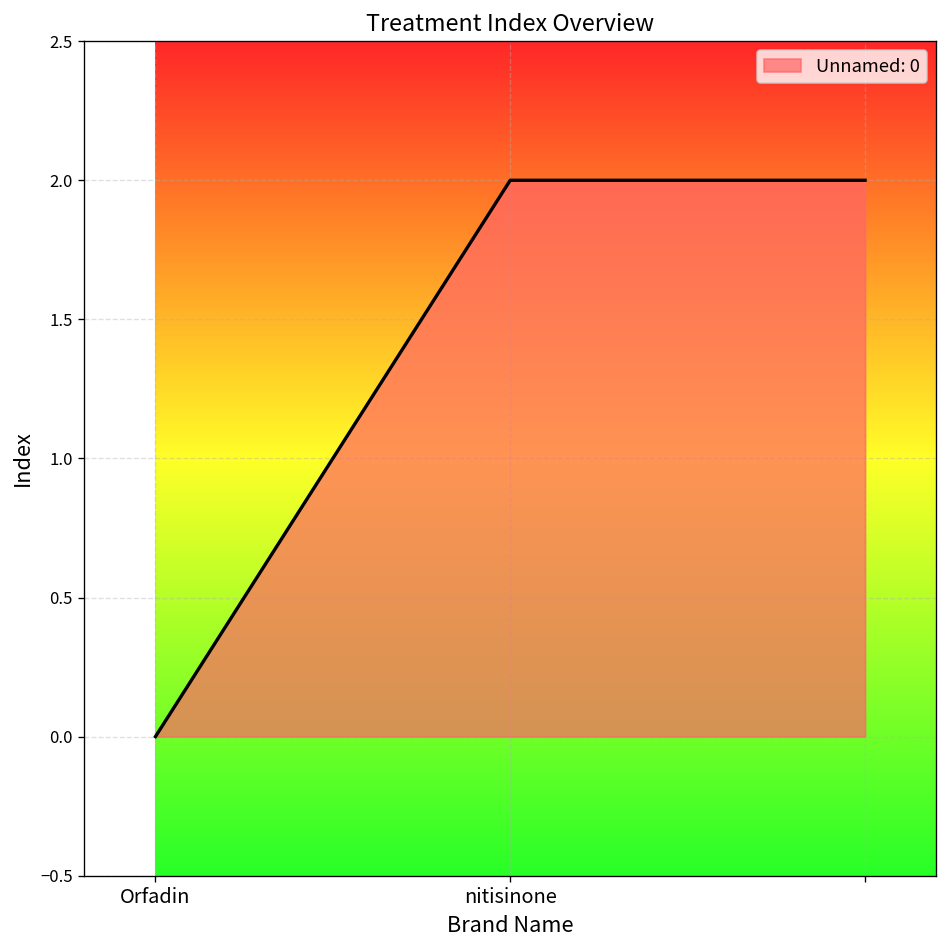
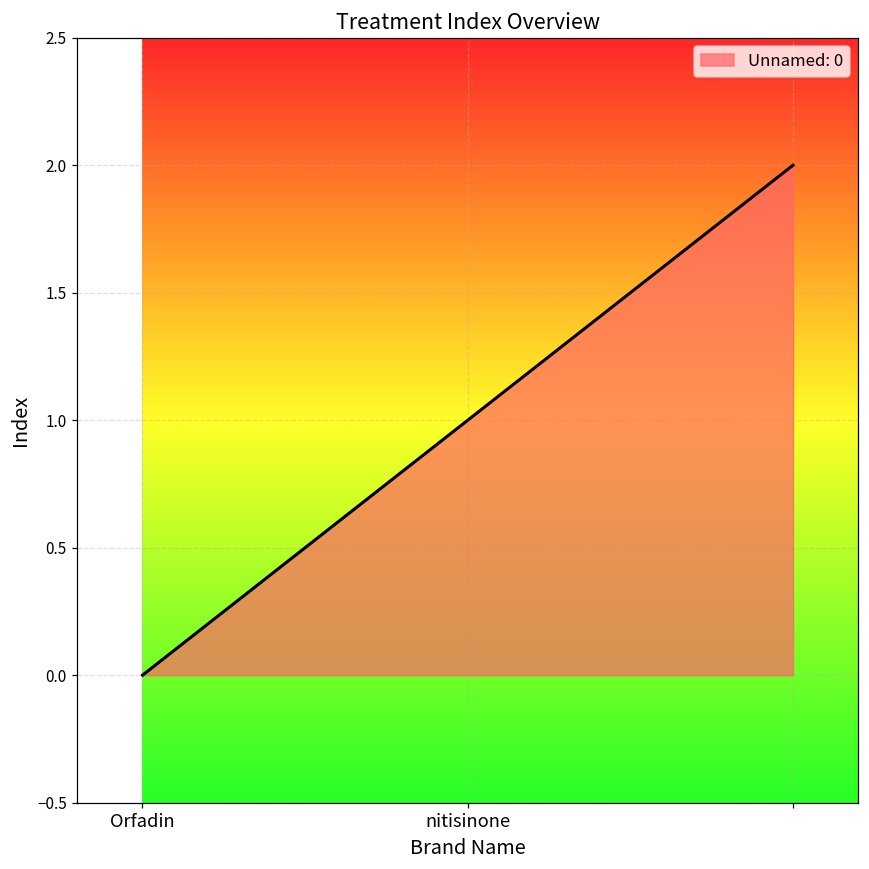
nitisinone: 2 -> 1
